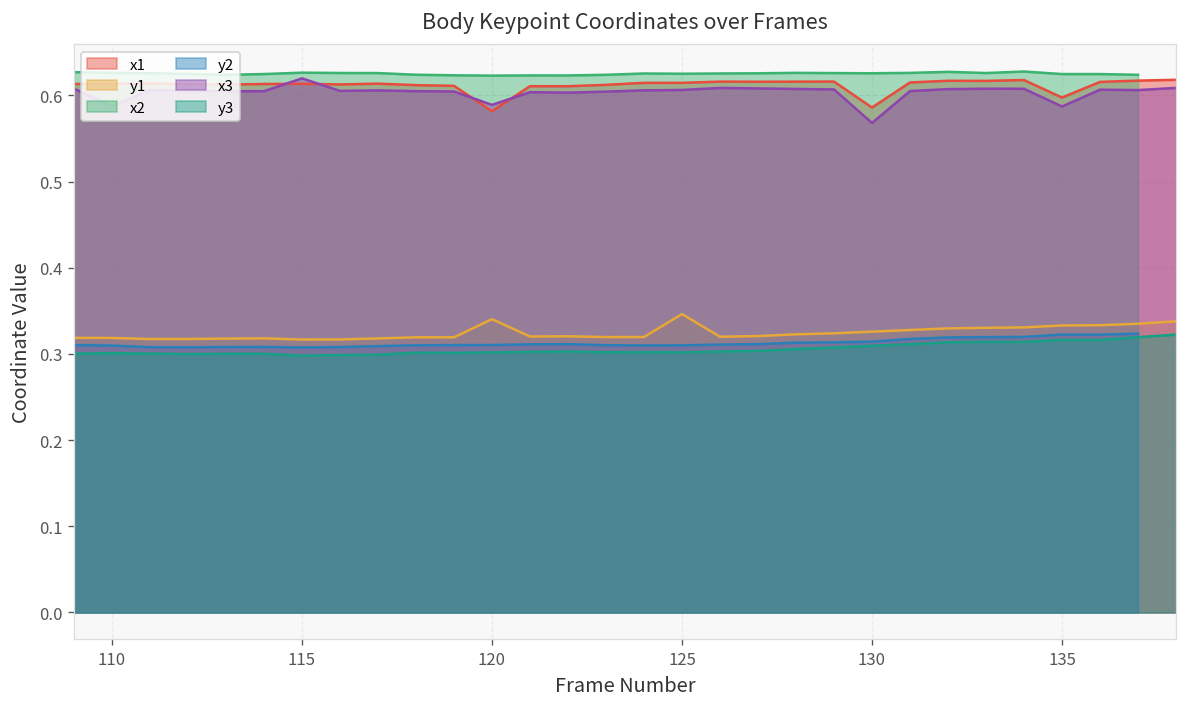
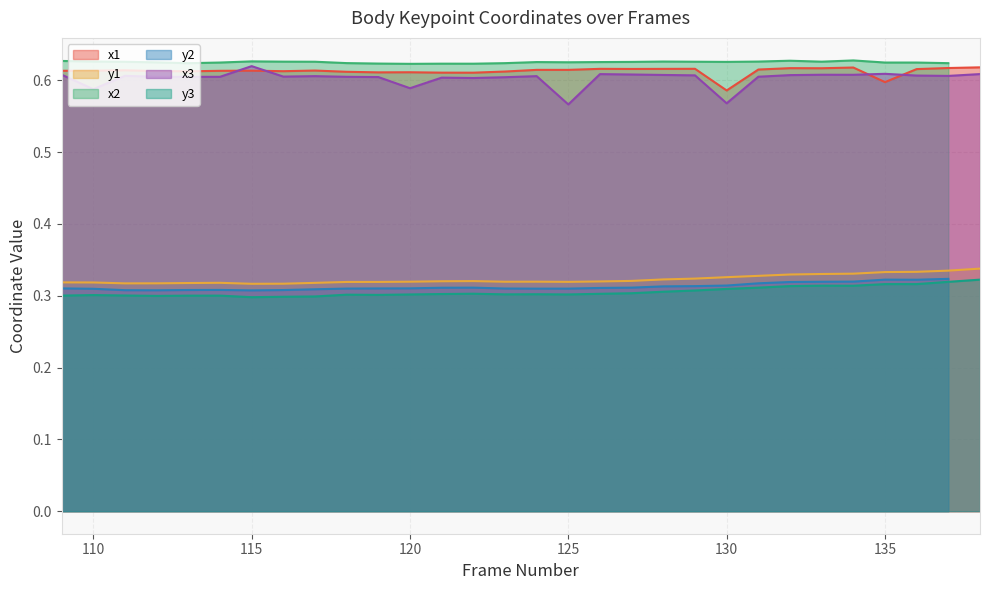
x1, 120: 0.58 -> 0.61
y1, 120: 0.34 -> 0.32
y1, 125: 0.35 -> 0.32
x3, 125: 0.61 -> 0.57
x3, 135: 0.59 -> 0.61
